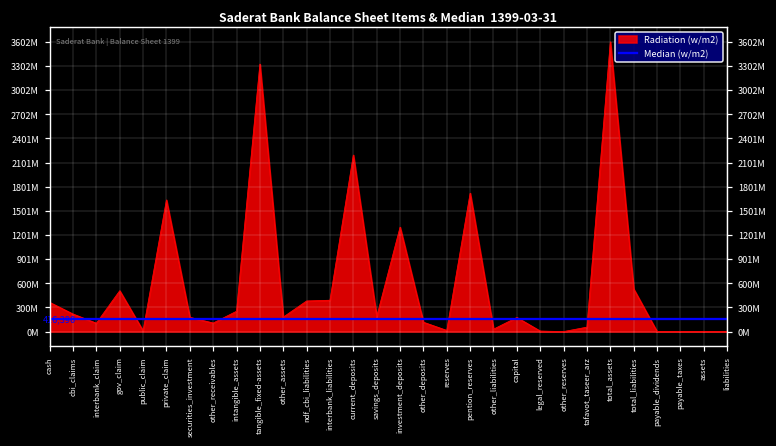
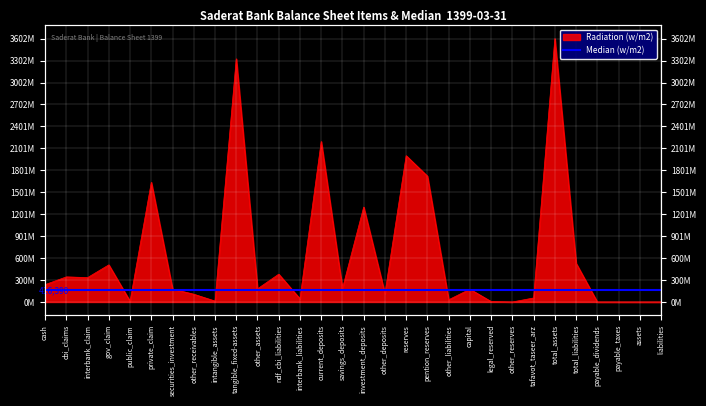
Radiation (w/m2), cash: 400000000 -> 200000000
Radiation (w/m2), cbi_claims: 200000000 -> 300000000
Radiation (w/m2), interbank_claim: 100000000 -> 300000000
Radiation (w/m2), intangible_assets: 300000000 -> 0
Radiation (w/m2), interbank_liabilities: 400000000 -> 0
Radiation (w/m2), reserves: 0 -> 2000000000
